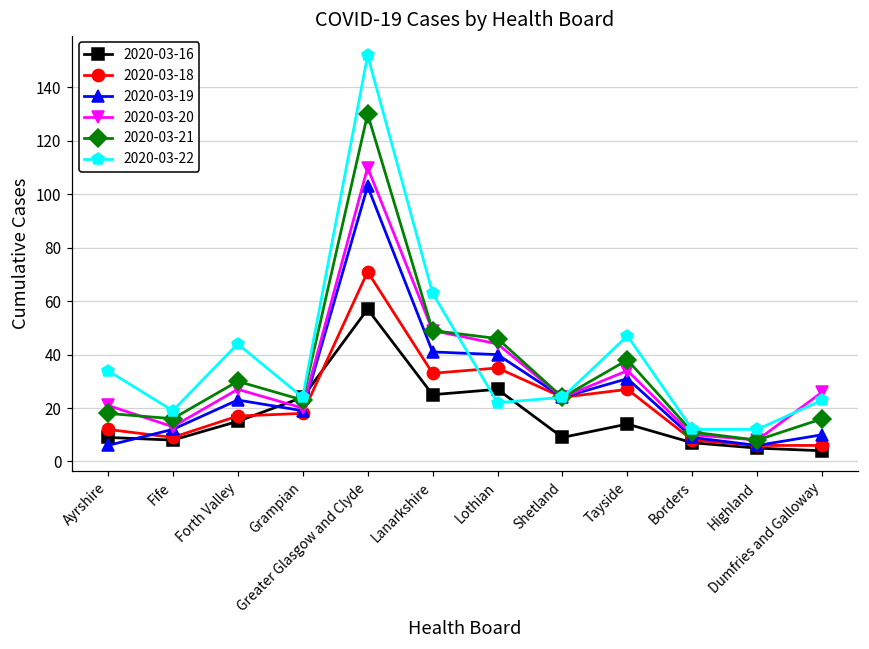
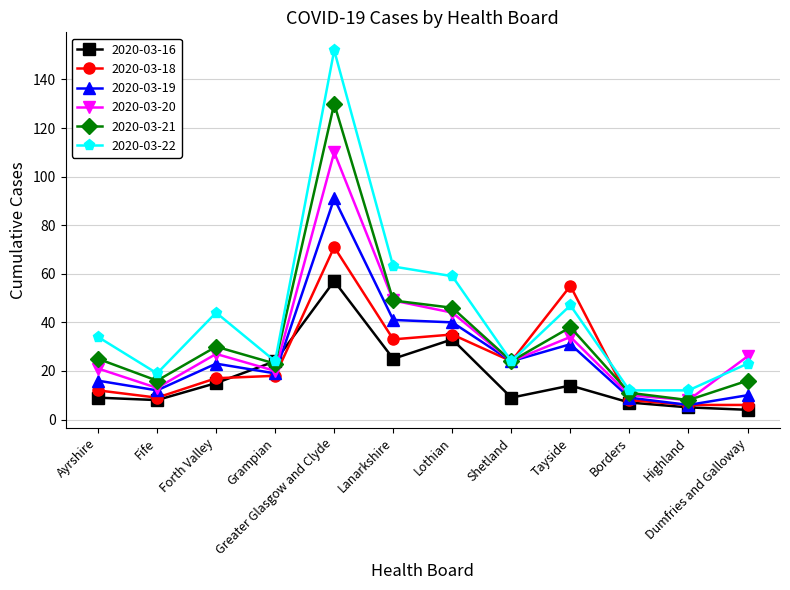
2020-03-19, Ayrshire: 6 -> 16
2020-03-21, Ayrshire: 18 -> 25
2020-03-19, Greater Glasgow and Clyde: 103 -> 91
2020-03-16, Lothian: 27 -> 33
2020-03-22, Lothian: 22 -> 59
2020-03-18, Tayside: 27 -> 55
